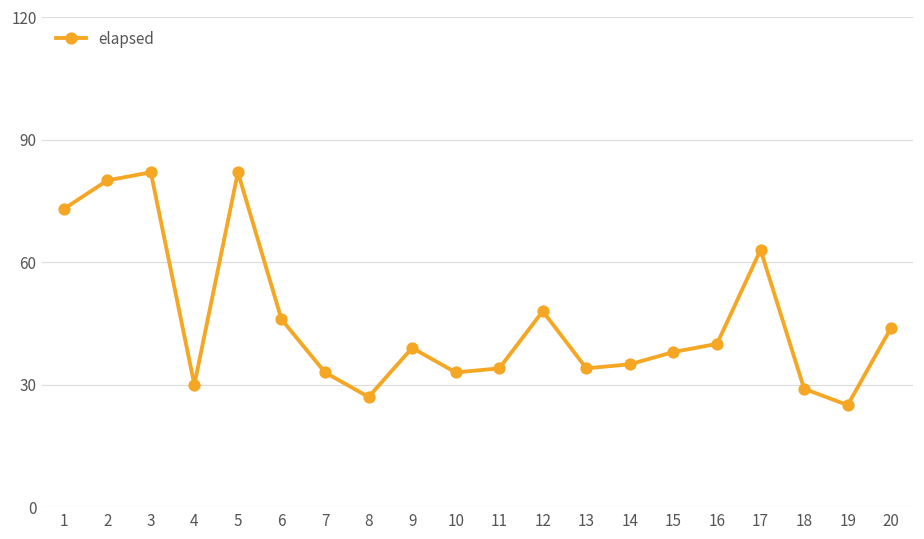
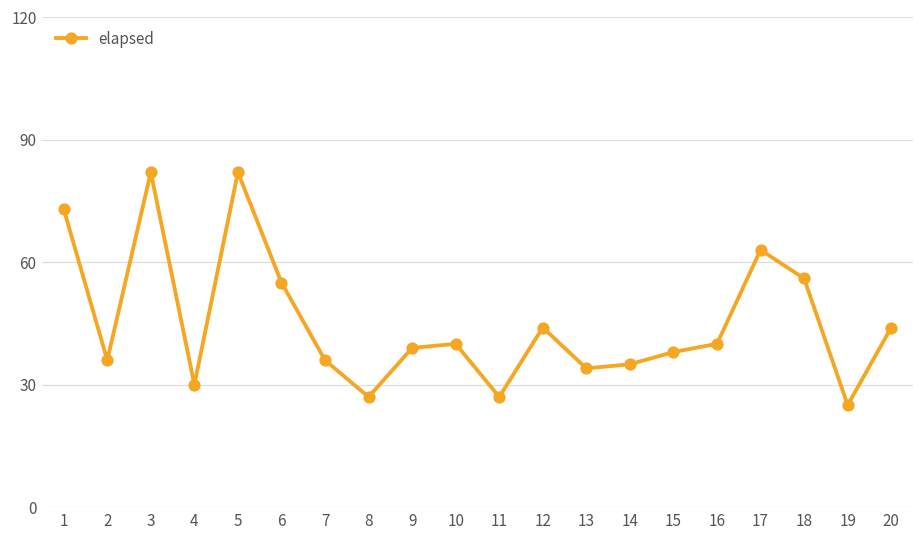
2: 80 -> 36
6: 46 -> 55
7: 33 -> 36
10: 33 -> 40
11: 34 -> 27
12: 48 -> 44
18: 29 -> 56
